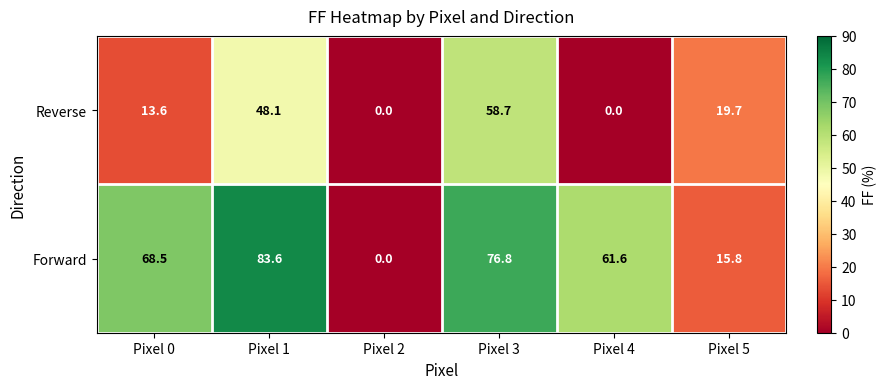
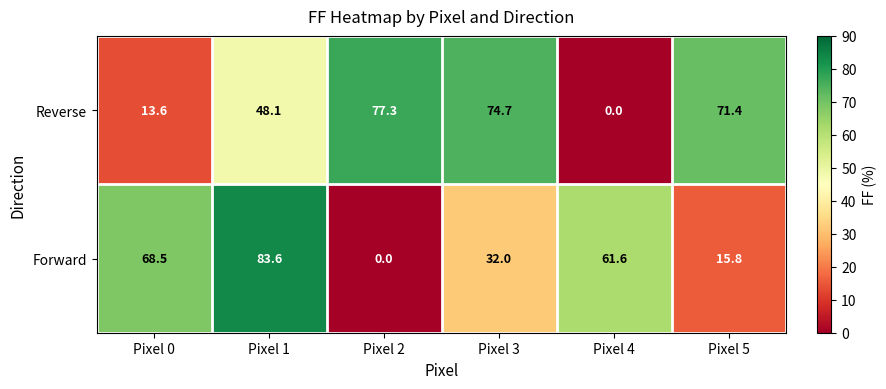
Reverse, Pixel 2: 0.0 -> 77.3
Reverse, Pixel 3: 58.7 -> 74.7
Reverse, Pixel 5: 19.7 -> 71.4
Forward, Pixel 3: 76.8 -> 32.0
